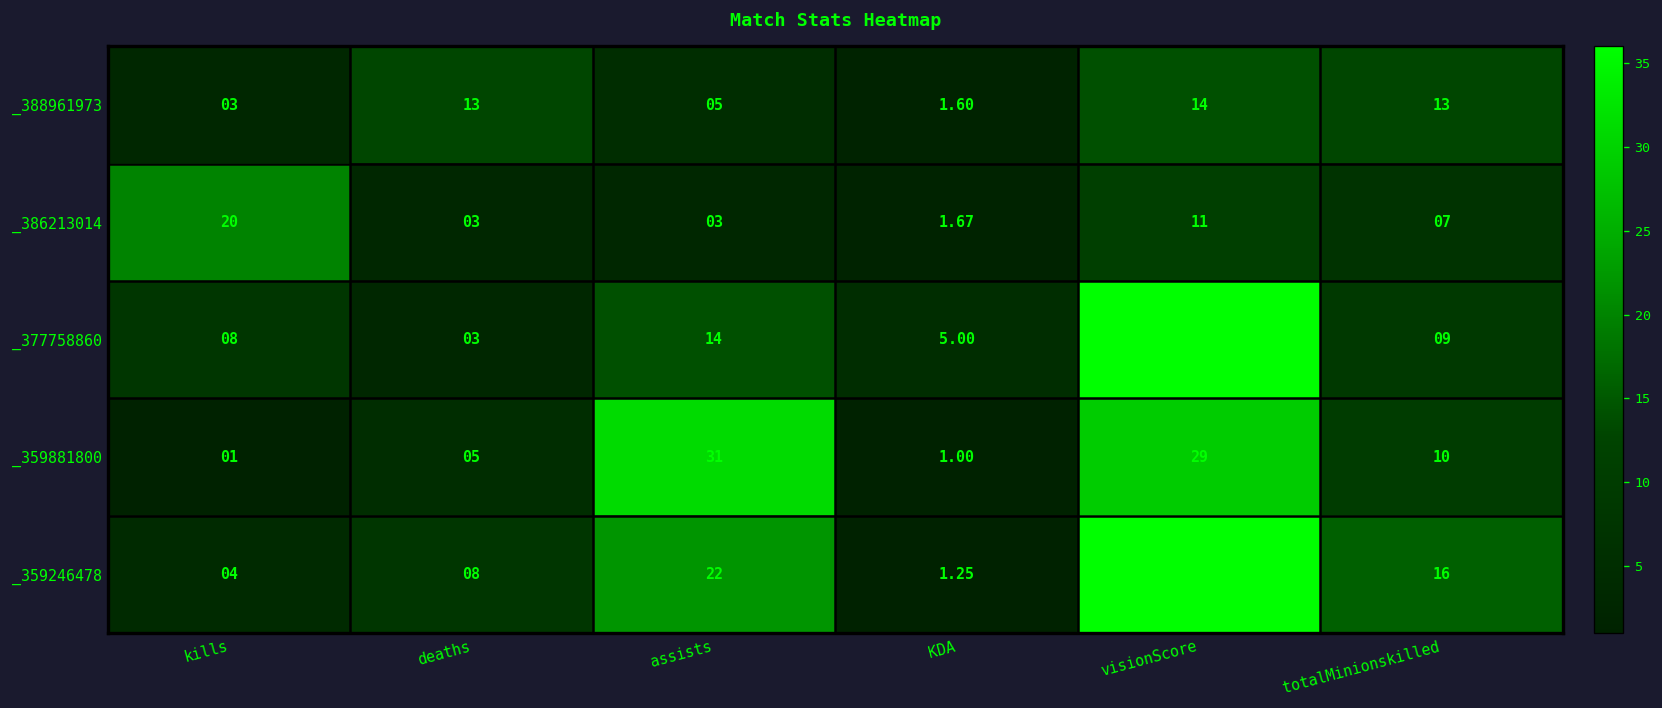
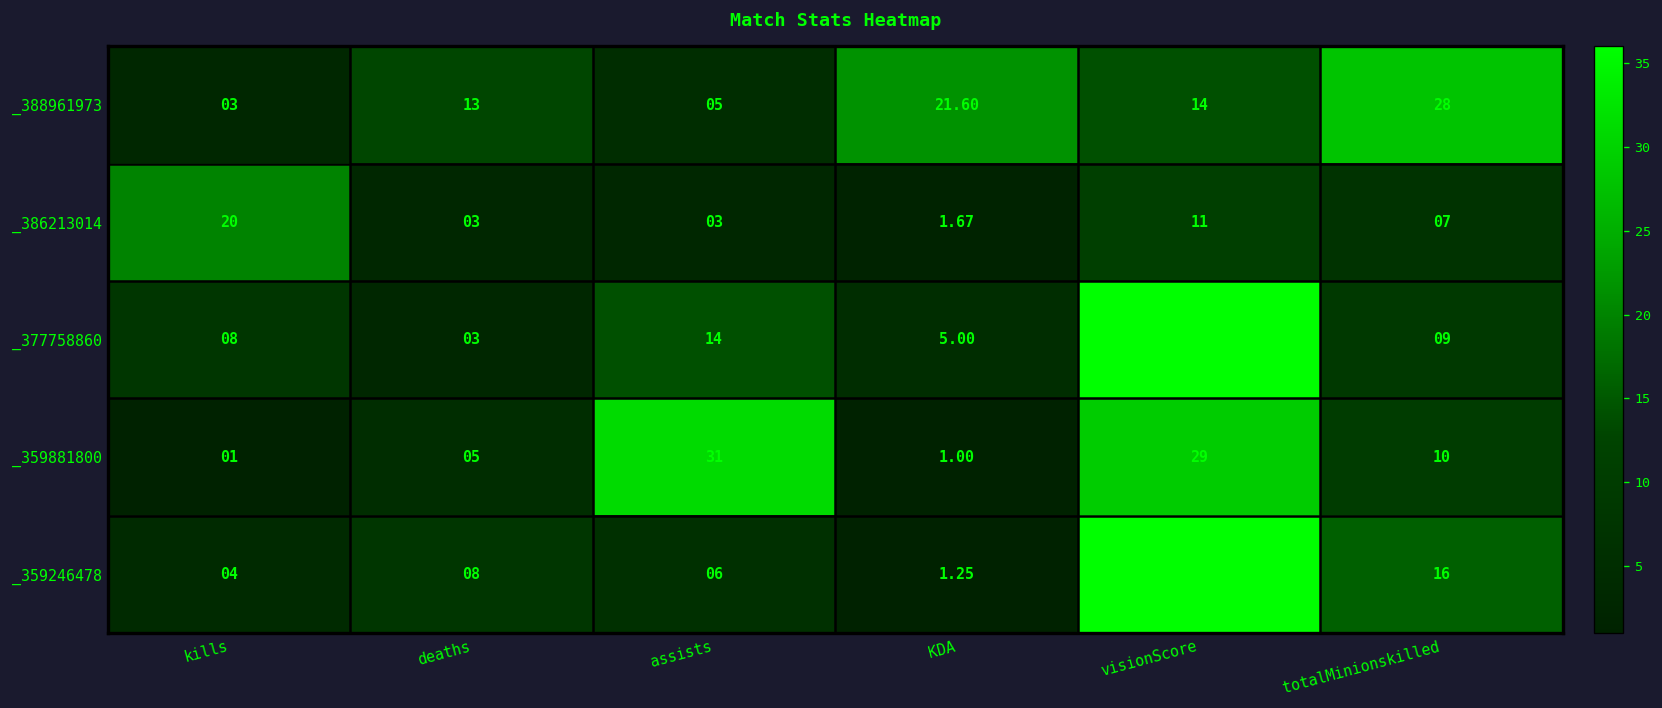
_388961973, KDA: 1.60 -> 21.60
_388961973, totalMinionskilled: 13 -> 28
_359246478, assists: 22 -> 06
